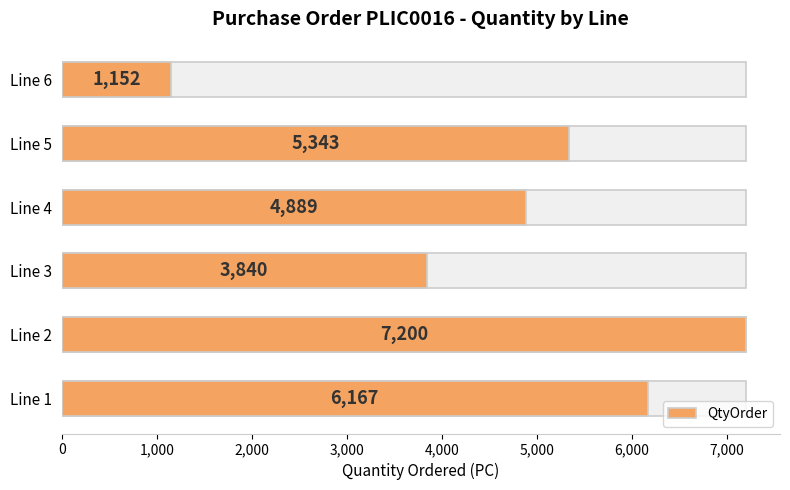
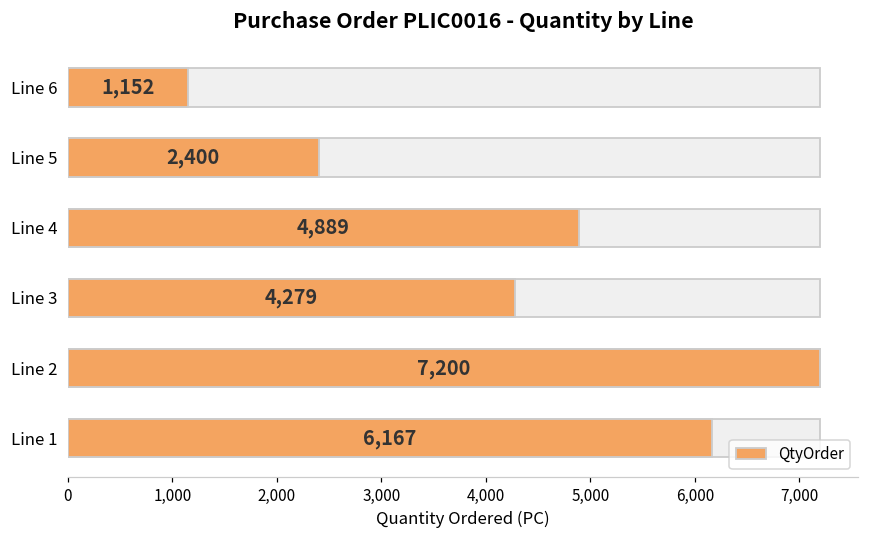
QtyOrder, Line 5: 5,343 -> 2,400
QtyOrder, Line 3: 3,840 -> 4,279
